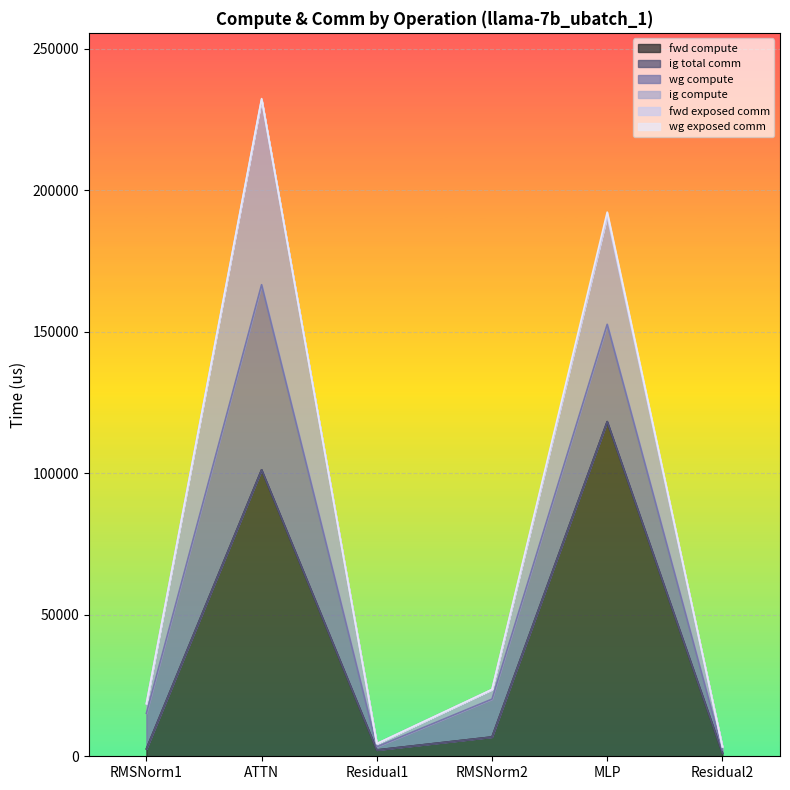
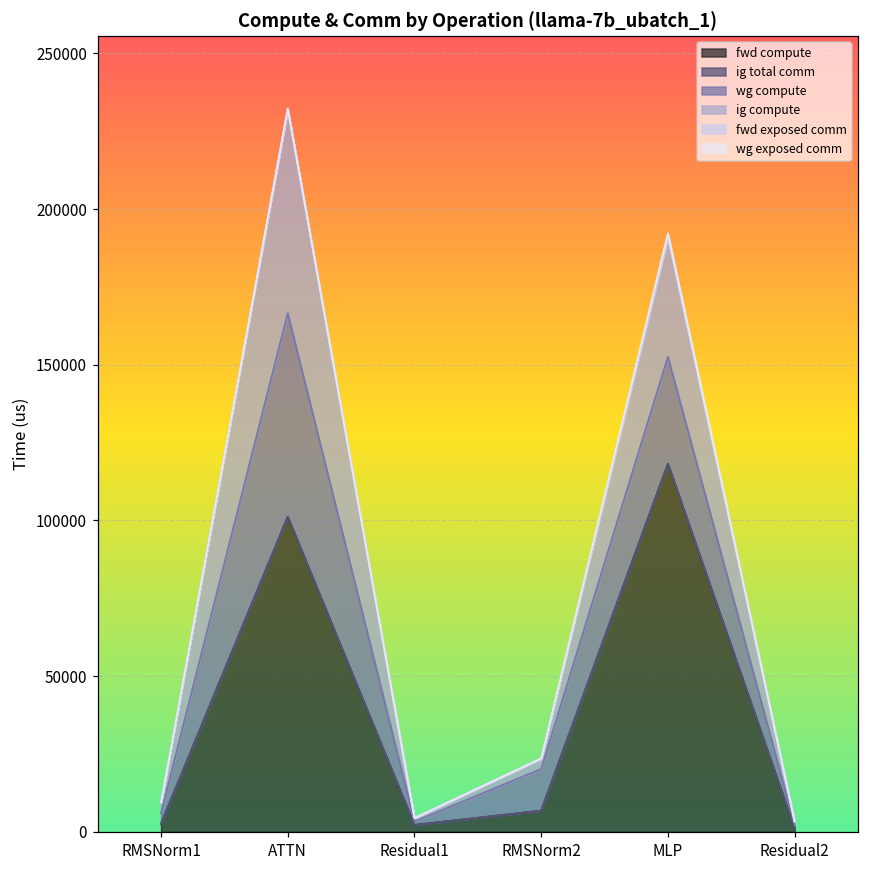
wg compute, RMSNorm1: 13000 -> 3000
